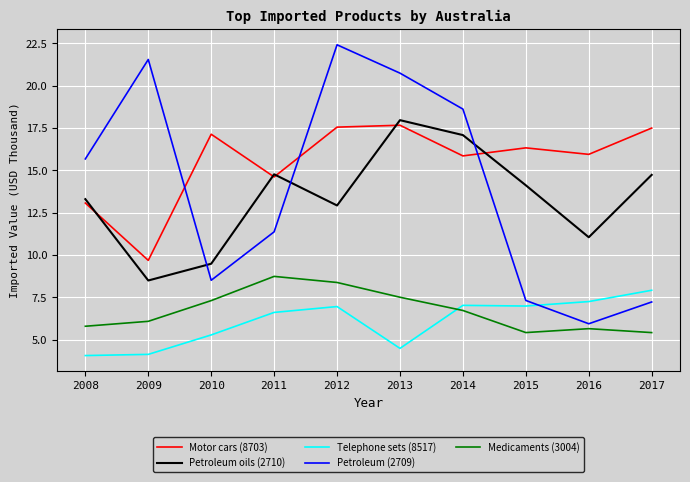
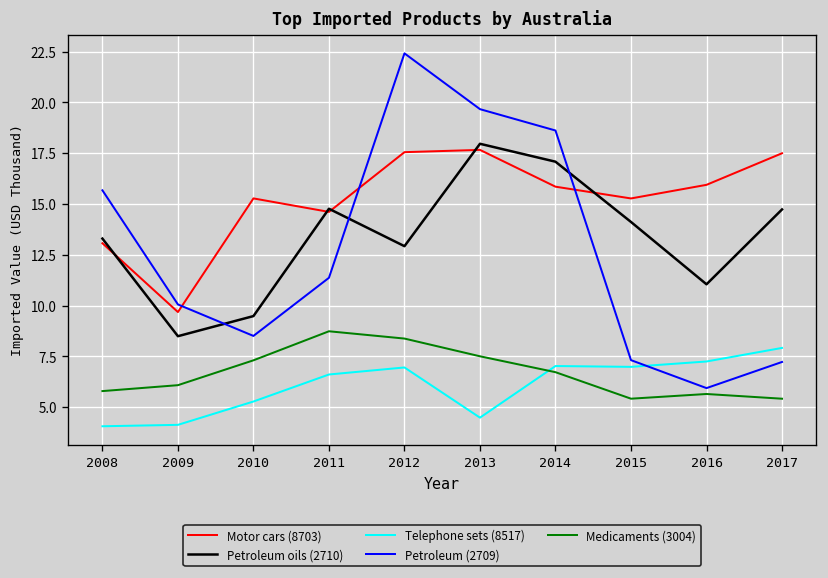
Petroleum (2709), 2009: 21.5 -> 10.1
Motor cars (8703), 2010: 17.1 -> 15.3
Petroleum (2709), 2013: 20.7 -> 19.7
Motor cars (8703), 2015: 16.3 -> 15.3
